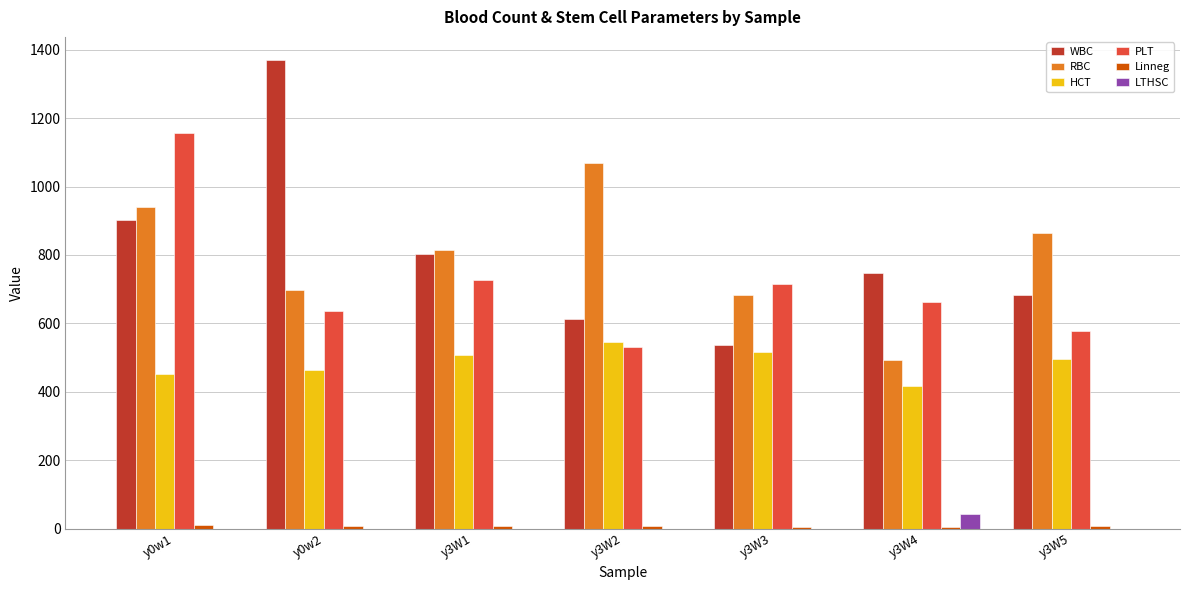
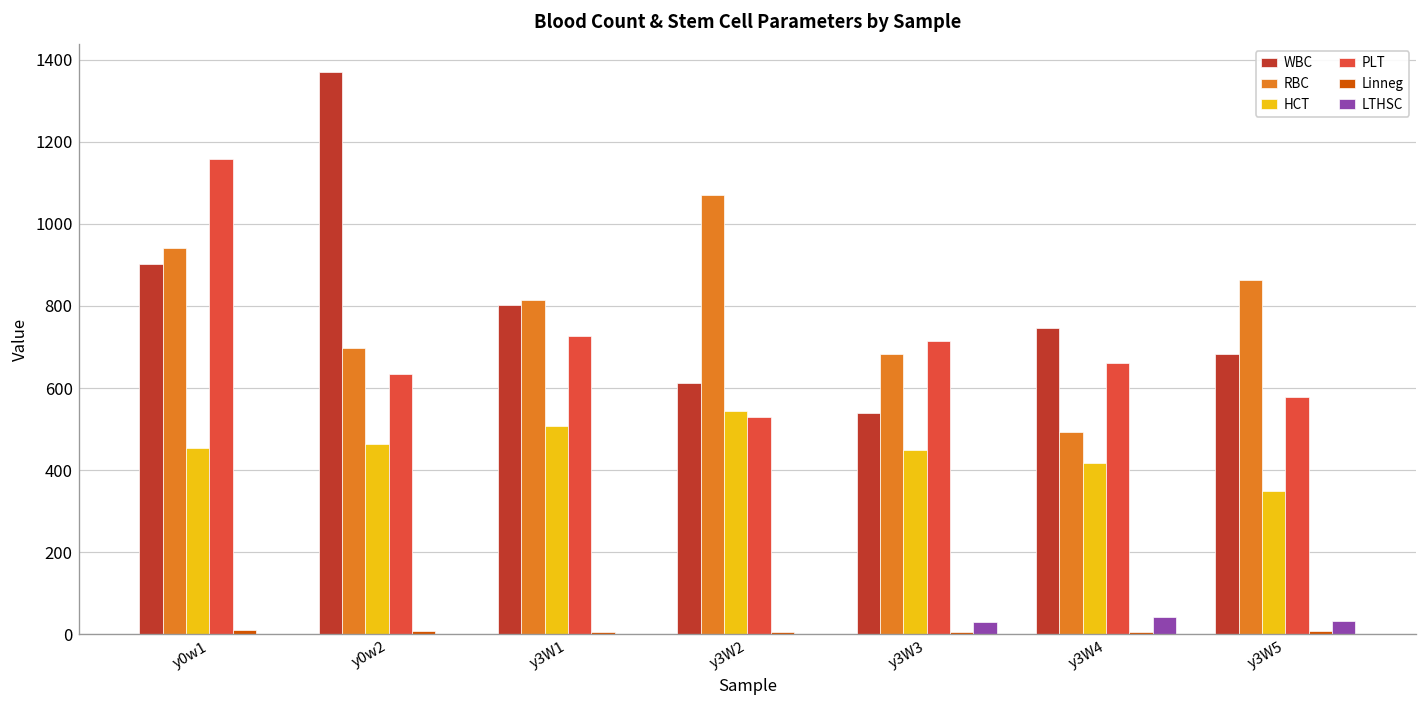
HCT, y3W3: 520 -> 450
LTHSC, y3W3: 0 -> 30
HCT, y3W5: 500 -> 350
LTHSC, y3W5: 0 -> 30
